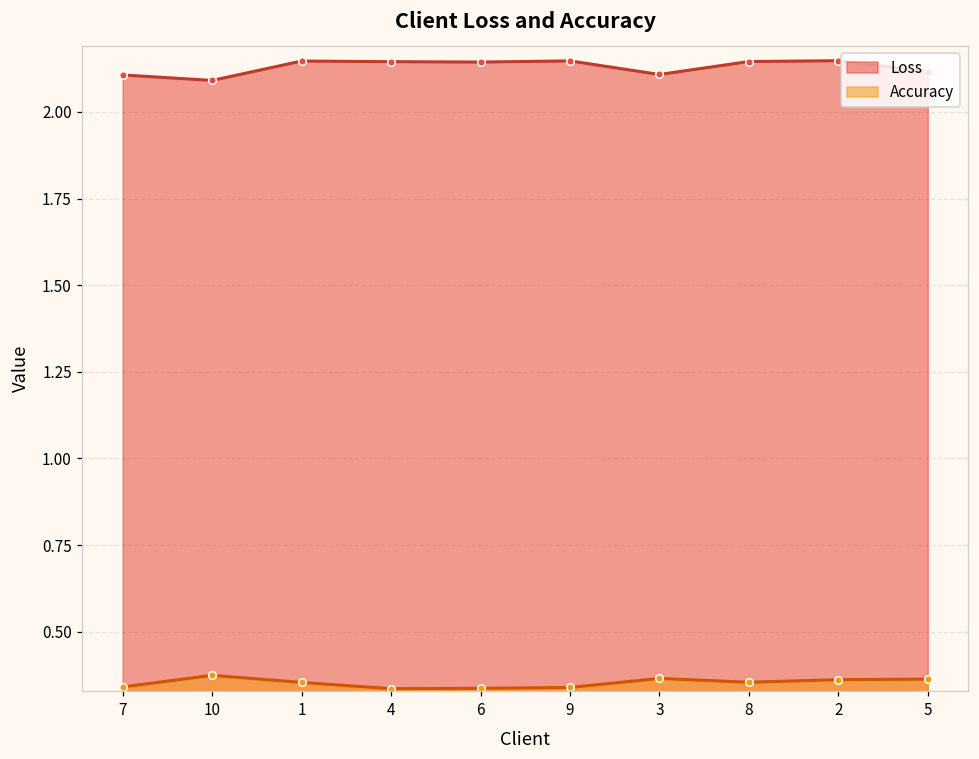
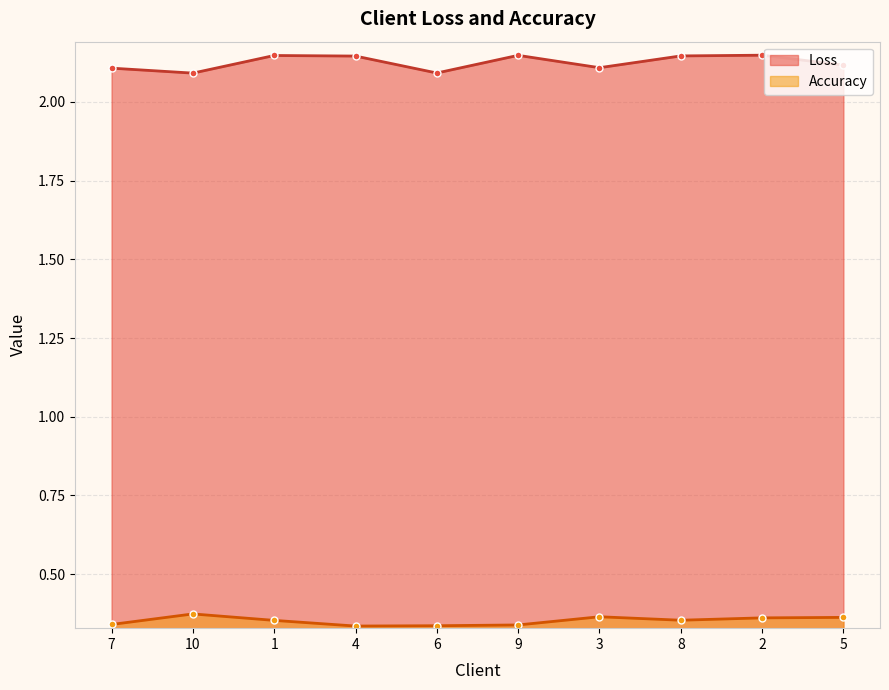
Loss, 6: 2.14 -> 2.09
